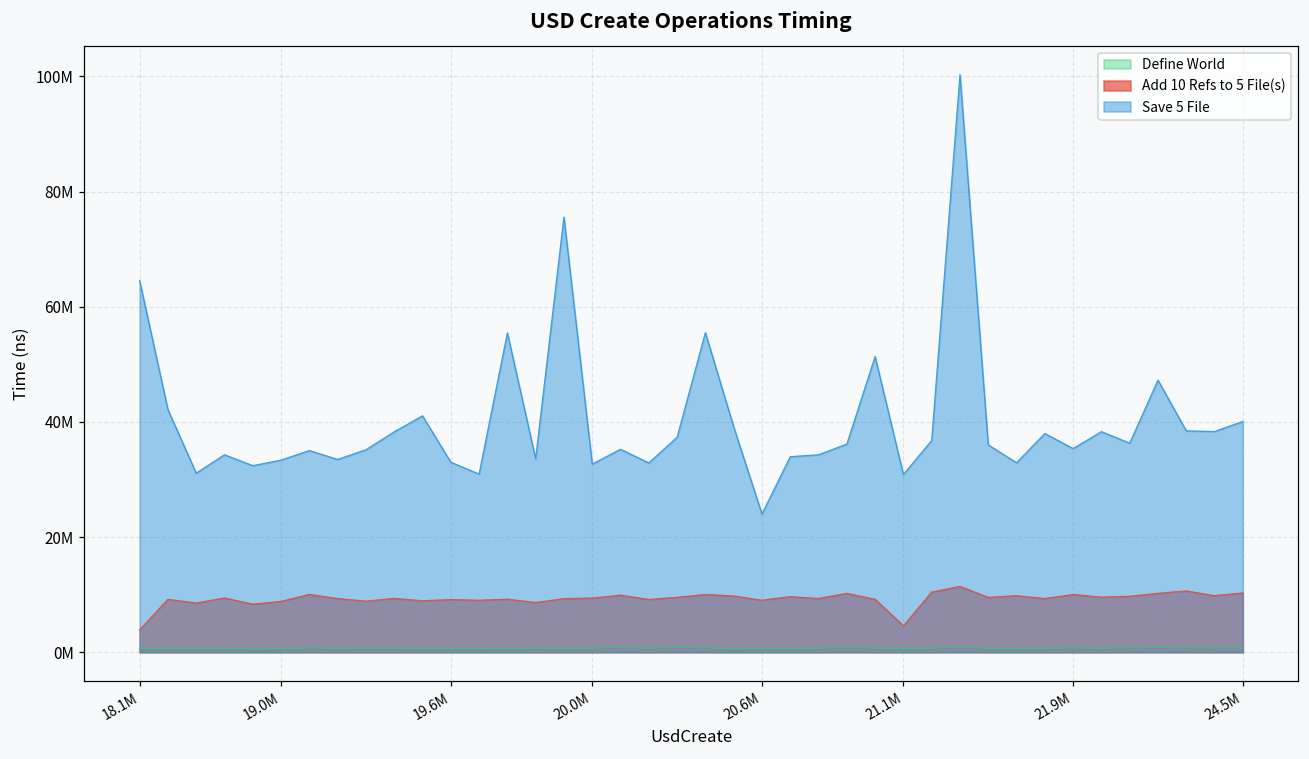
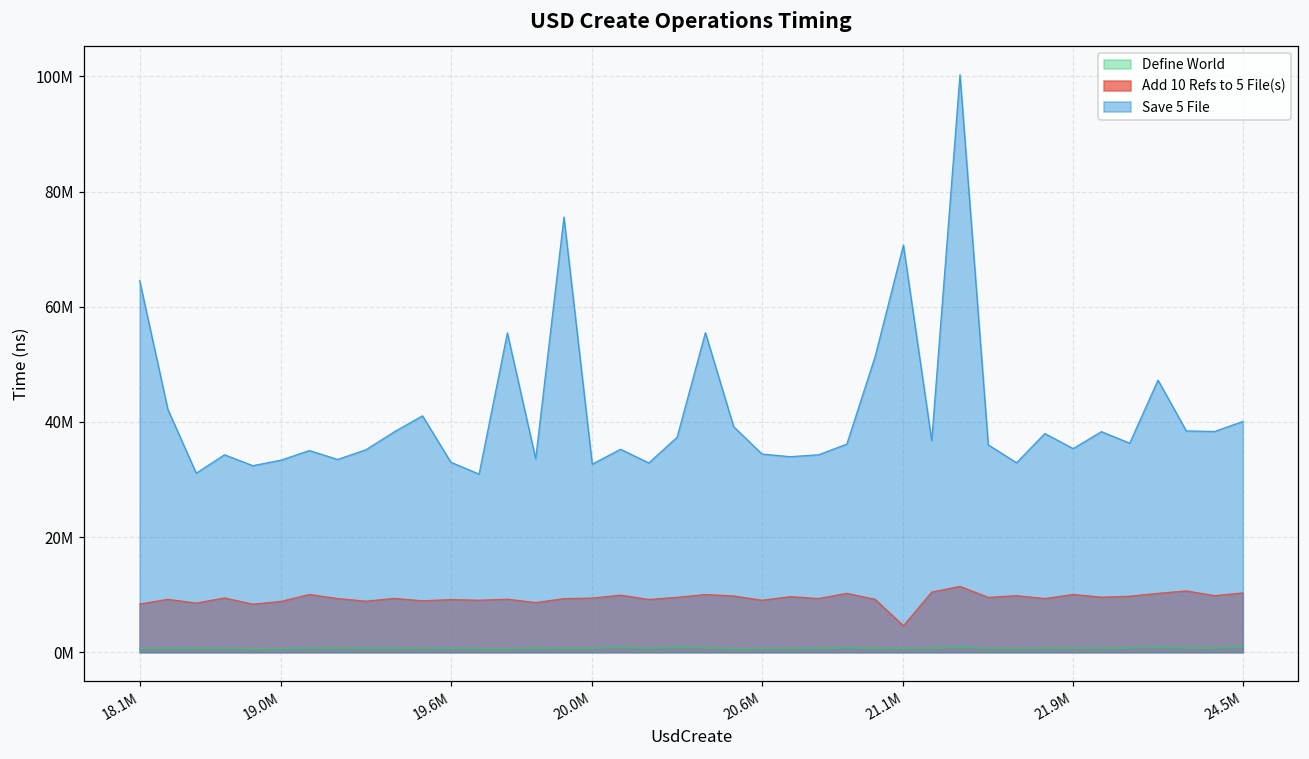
Add 10 Refs to 5 File(s), 18.1M: 4000000 -> 8000000
Save 5 File, 20.6M: 24000000 -> 34000000
Save 5 File, 21.1M: 31000000 -> 71000000
